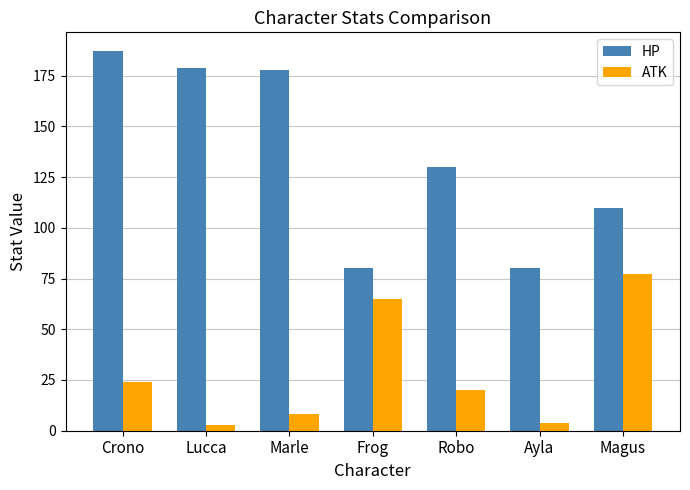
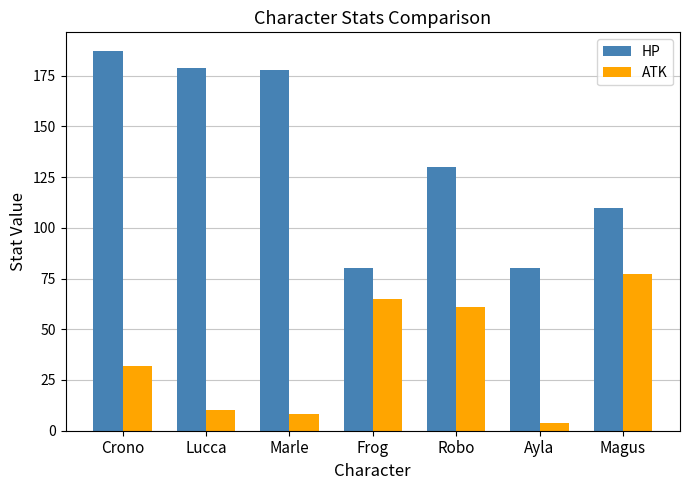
ATK, Crono: 24 -> 32
ATK, Lucca: 3 -> 10
ATK, Robo: 20 -> 61
